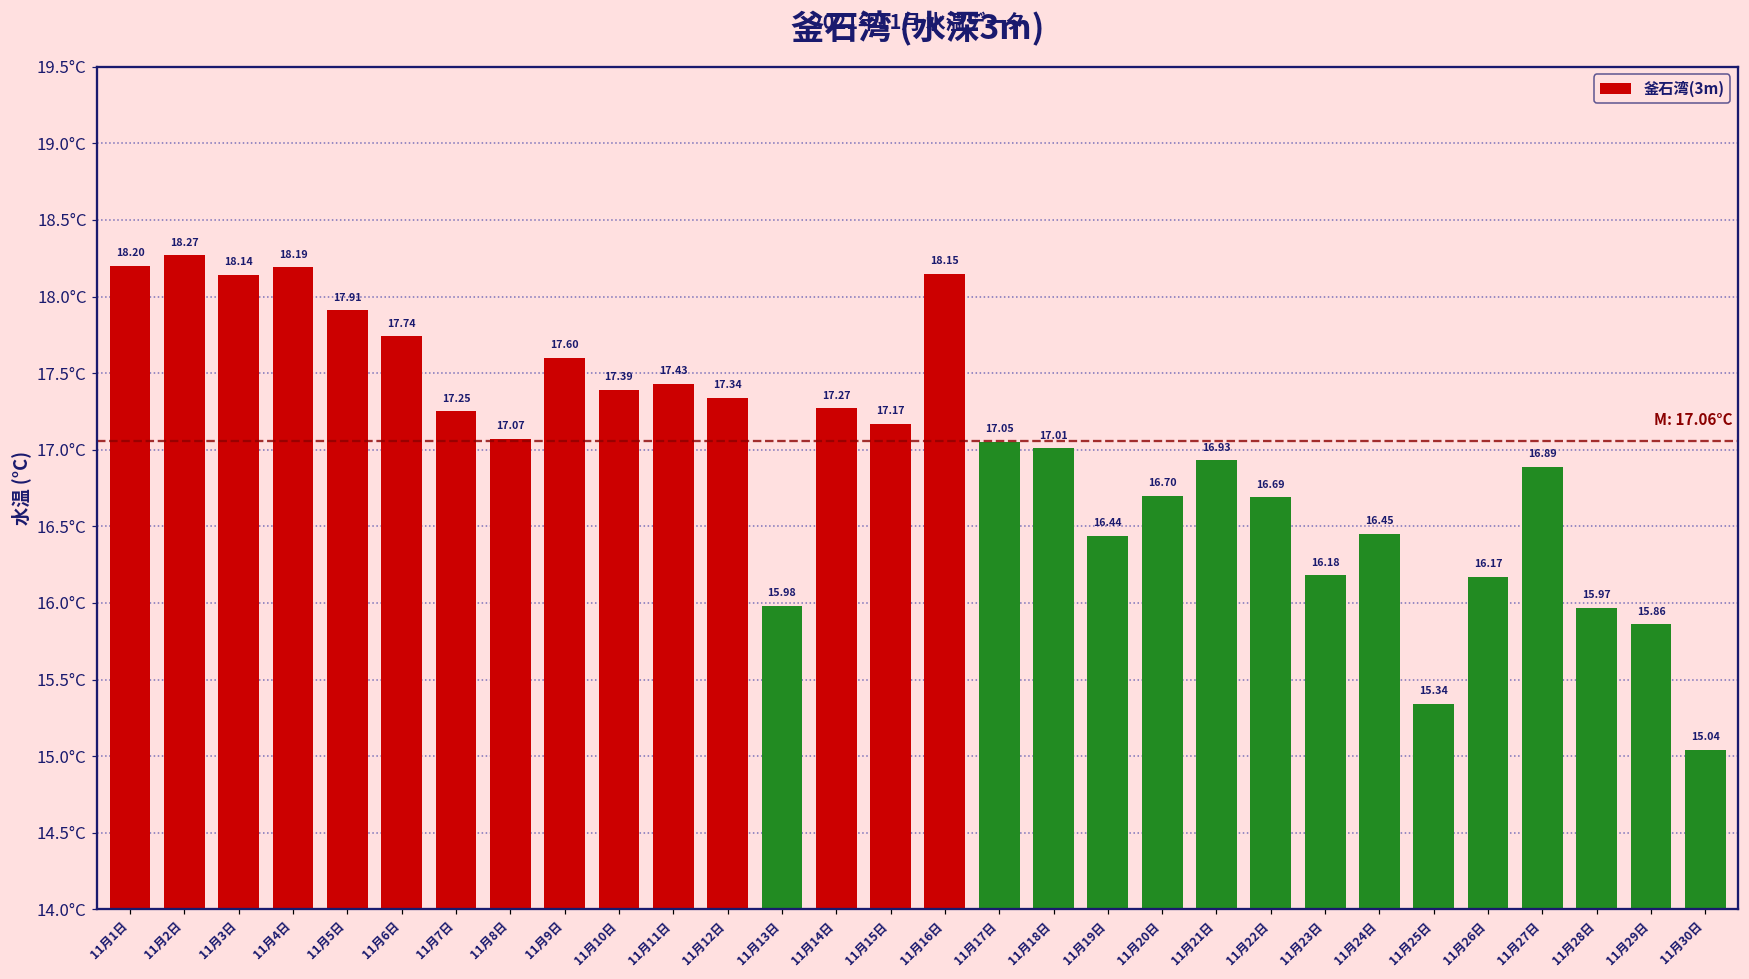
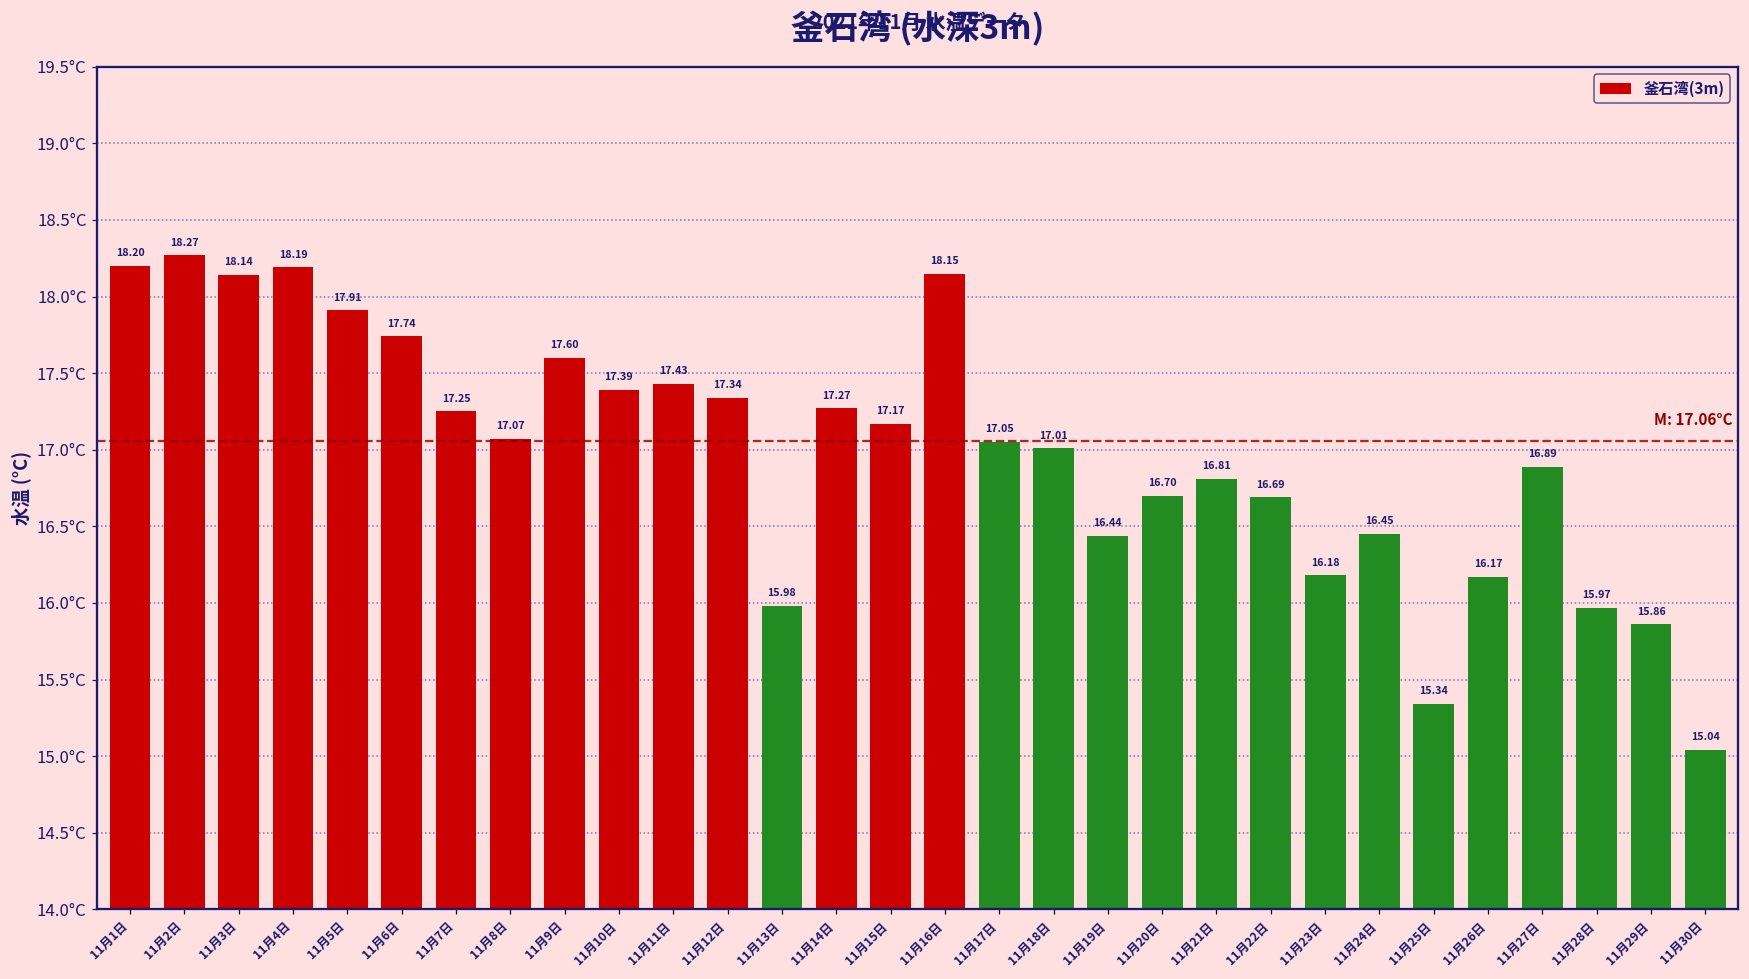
11月21日: 16.93 -> 16.81
